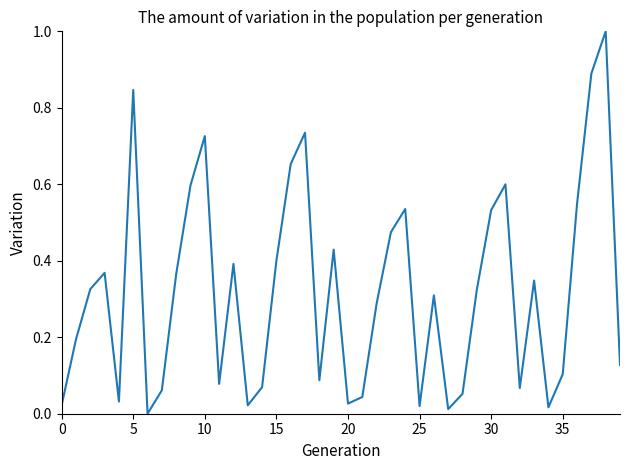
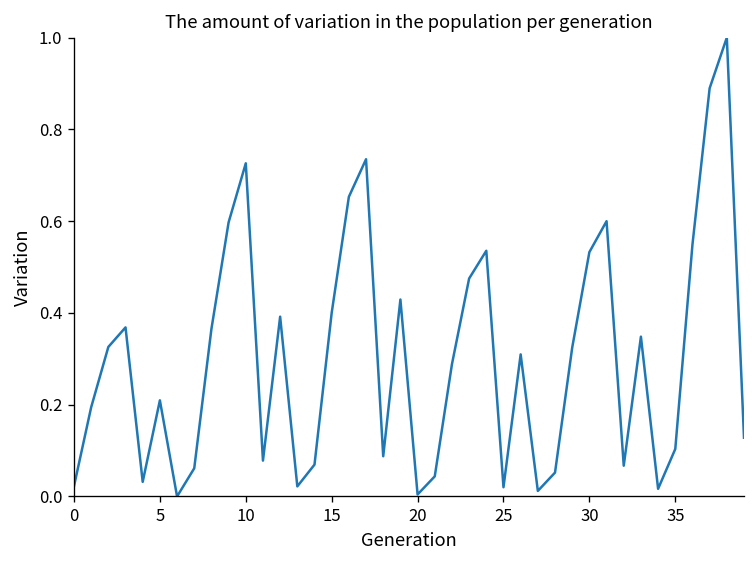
5: 0.85 -> 0.21
20: 0.03 -> 0.00
